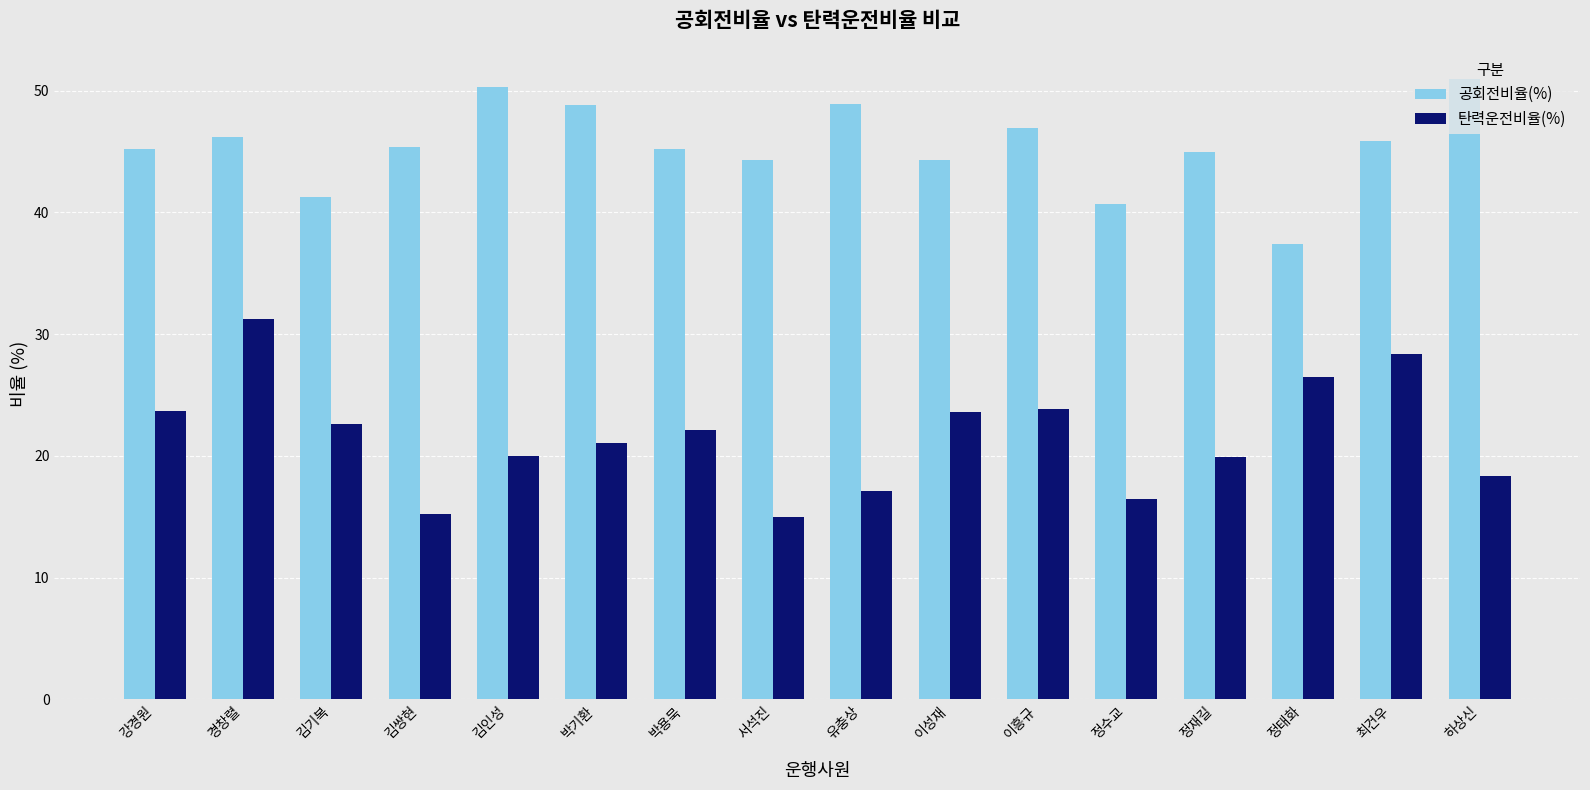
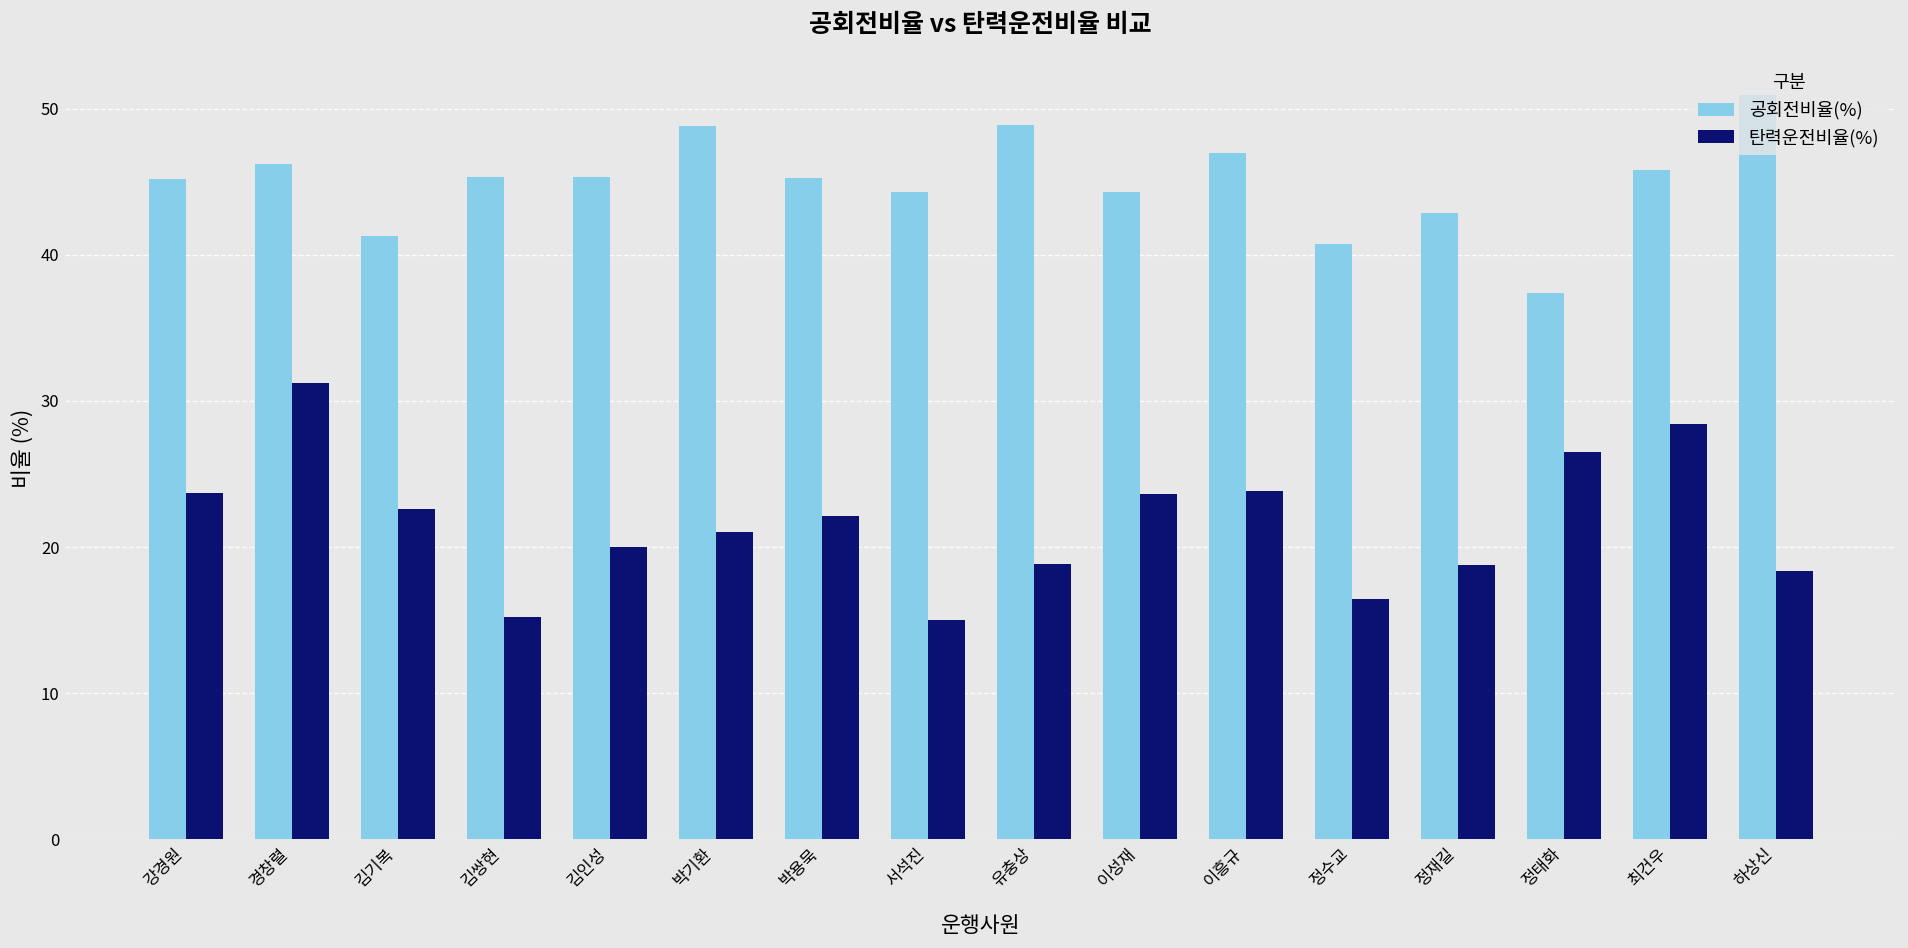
공회전비율(%), 김인성: 50.3 -> 45.3
탄력운전비율(%), 유충상: 17.1 -> 18.9
공회전비율(%), 정재길: 44.9 -> 42.9
탄력운전비율(%), 정재길: 19.9 -> 18.8
